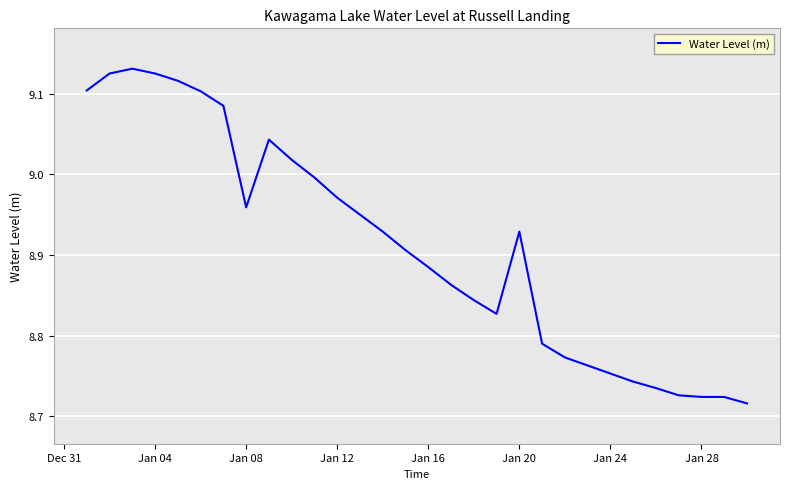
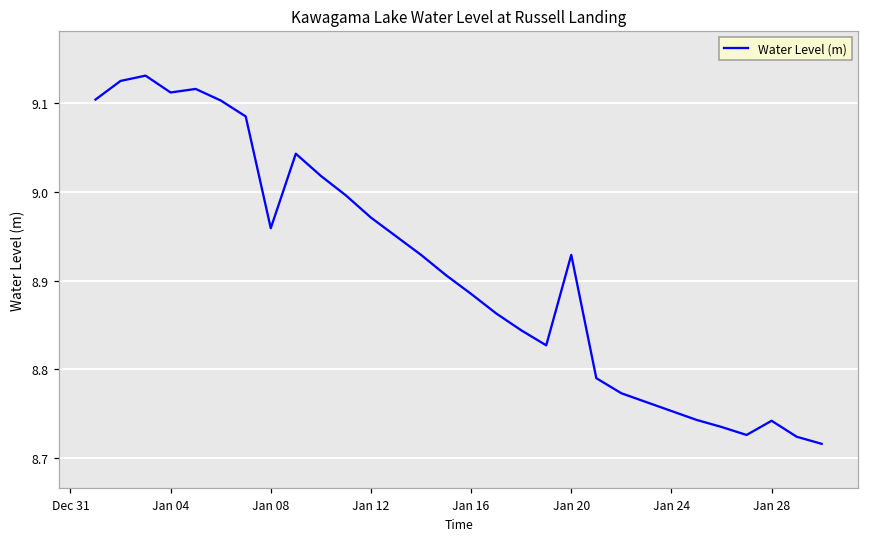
Jan 04: 9.13 -> 9.11
Jan 28: 8.72 -> 8.74
